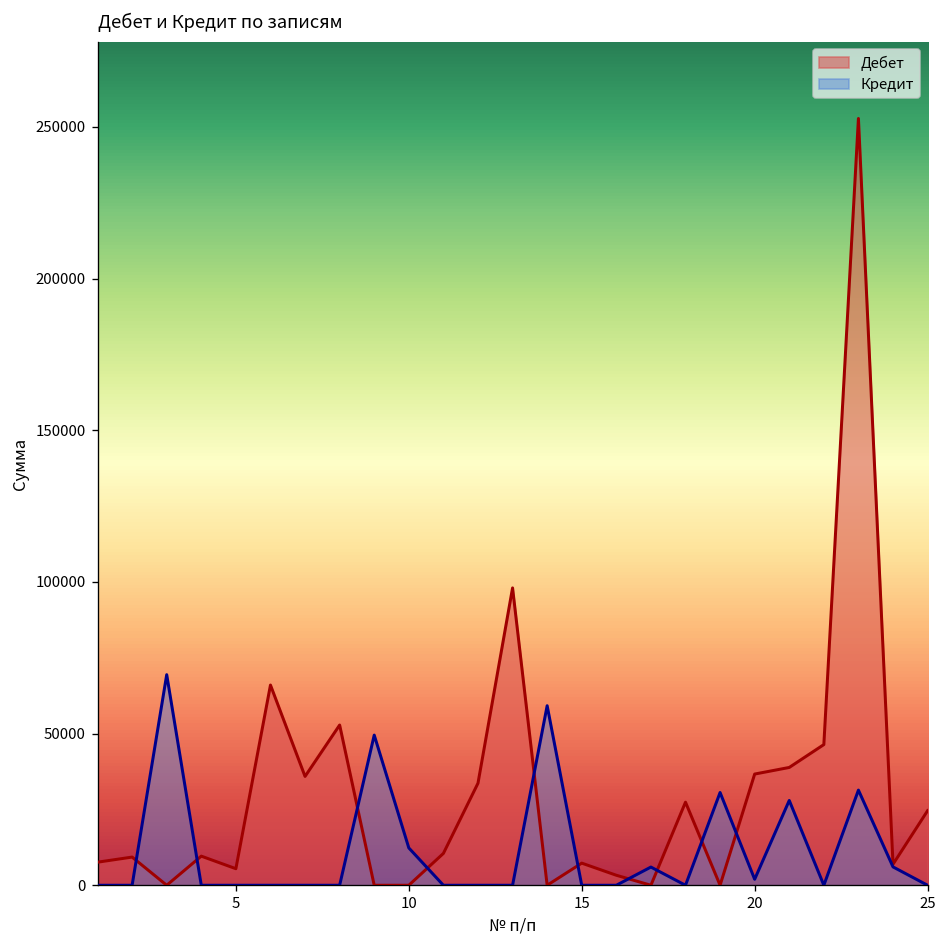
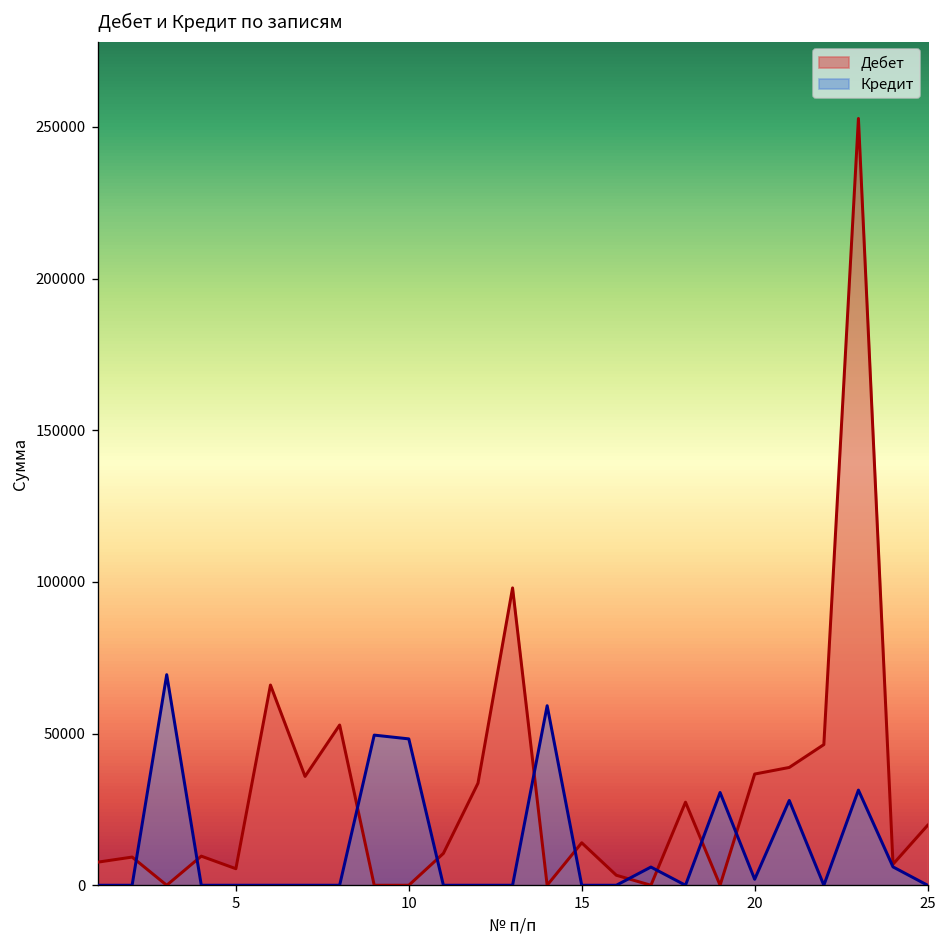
Кредит, 10: 12000 -> 48000
Дебет, 15: 7000 -> 14000
Дебет, 25: 25000 -> 20000
